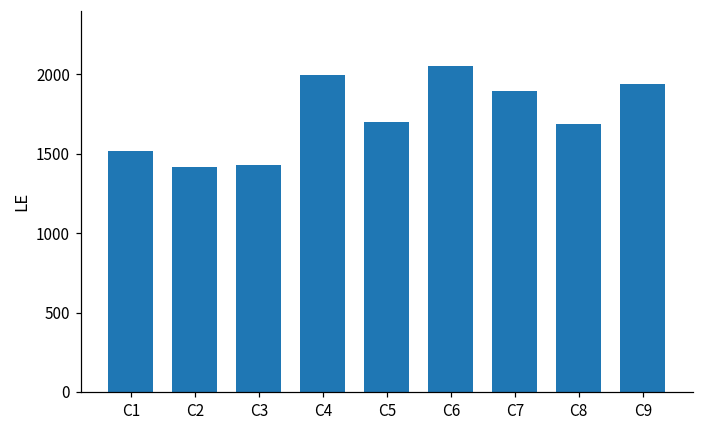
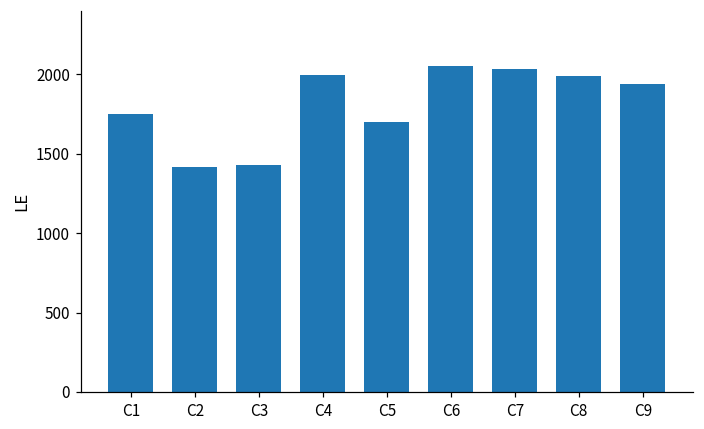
C1: 1520 -> 1750
C7: 1900 -> 2040
C8: 1690 -> 1990
